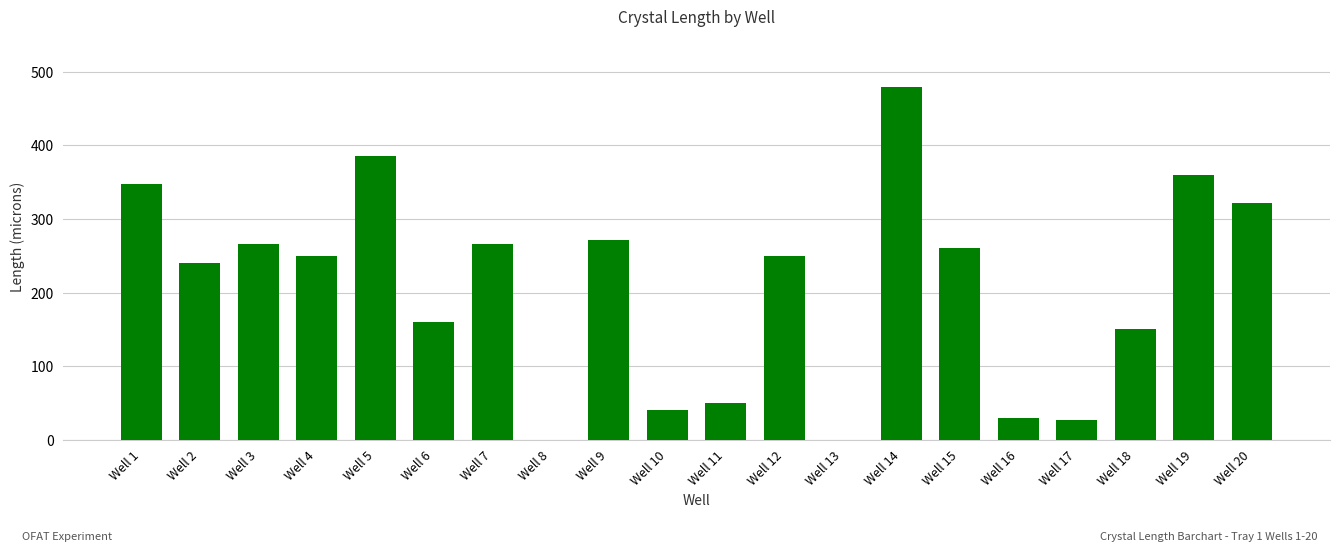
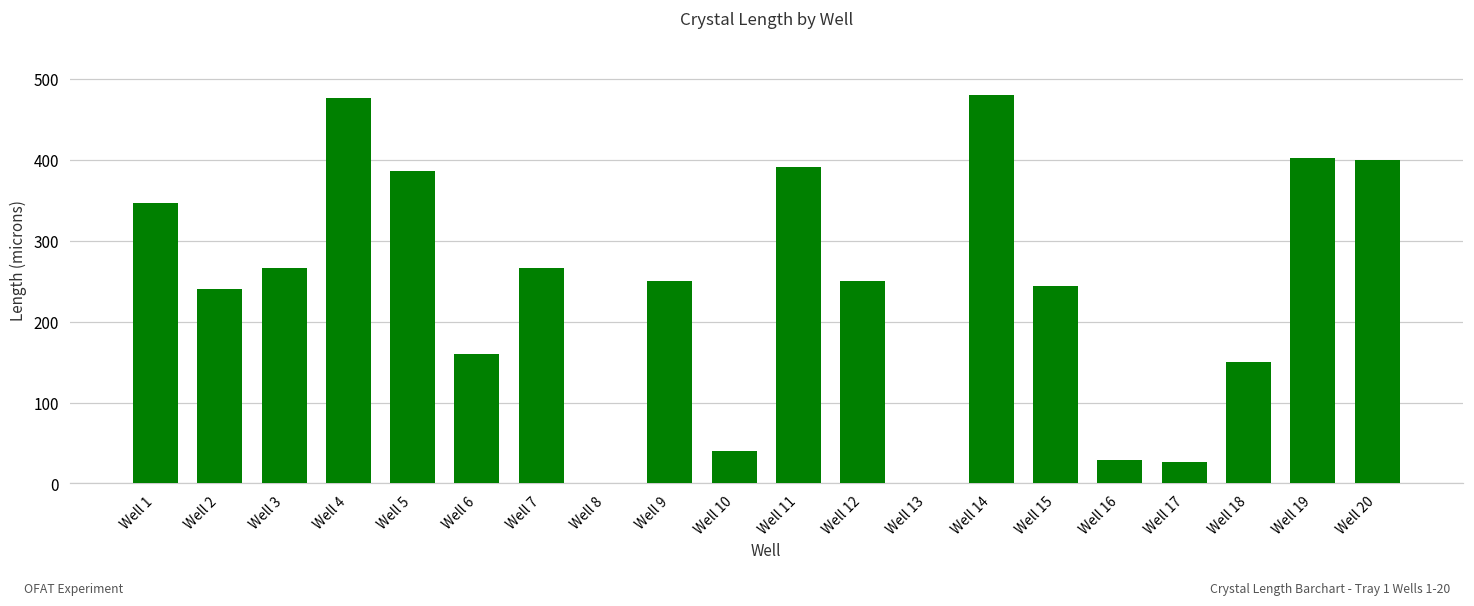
Well 4: 250 -> 480
Well 9: 270 -> 250
Well 11: 50 -> 390
Well 15: 260 -> 240
Well 19: 360 -> 400
Well 20: 320 -> 400
